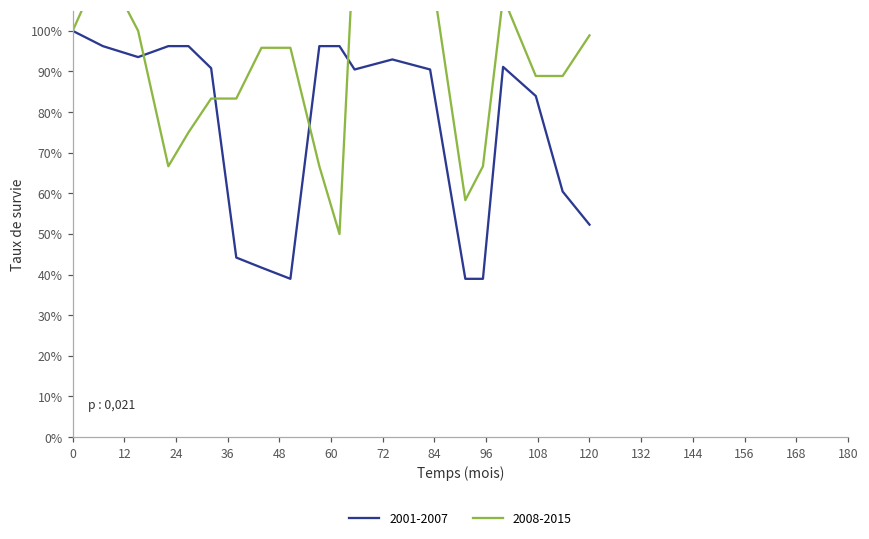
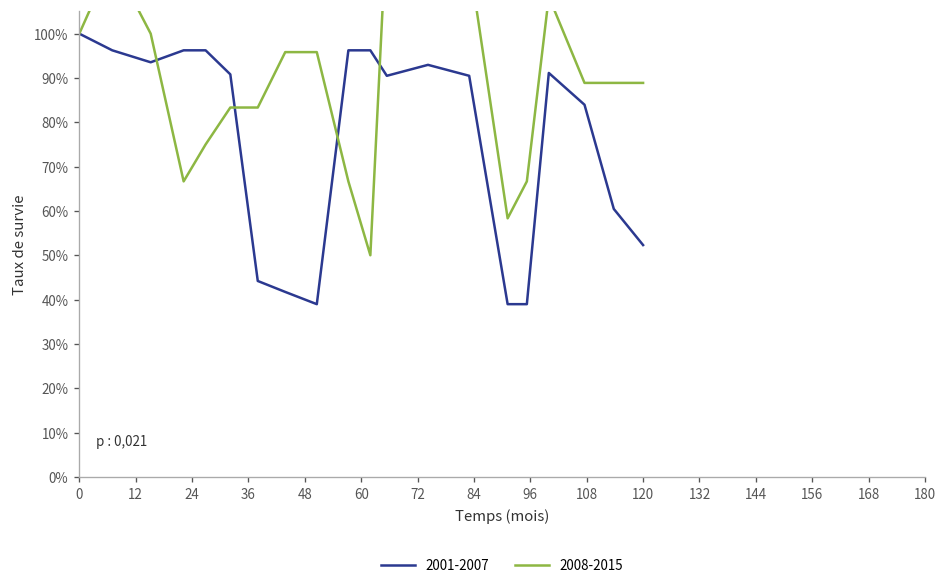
2008-2015, 120: 99% -> 89%
